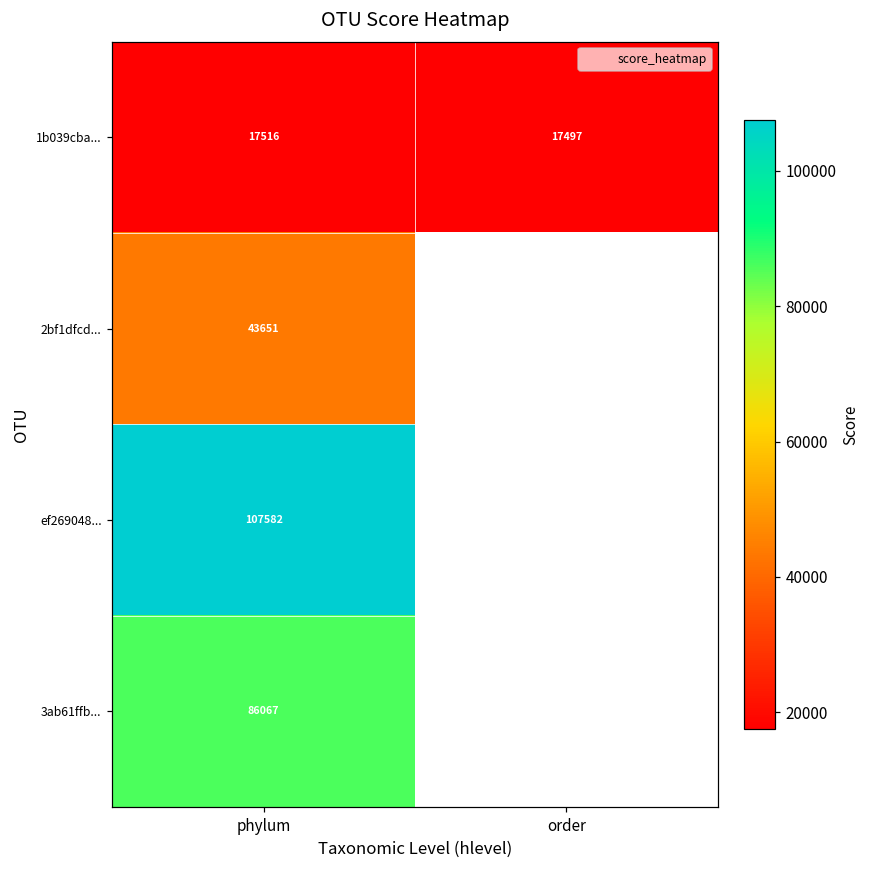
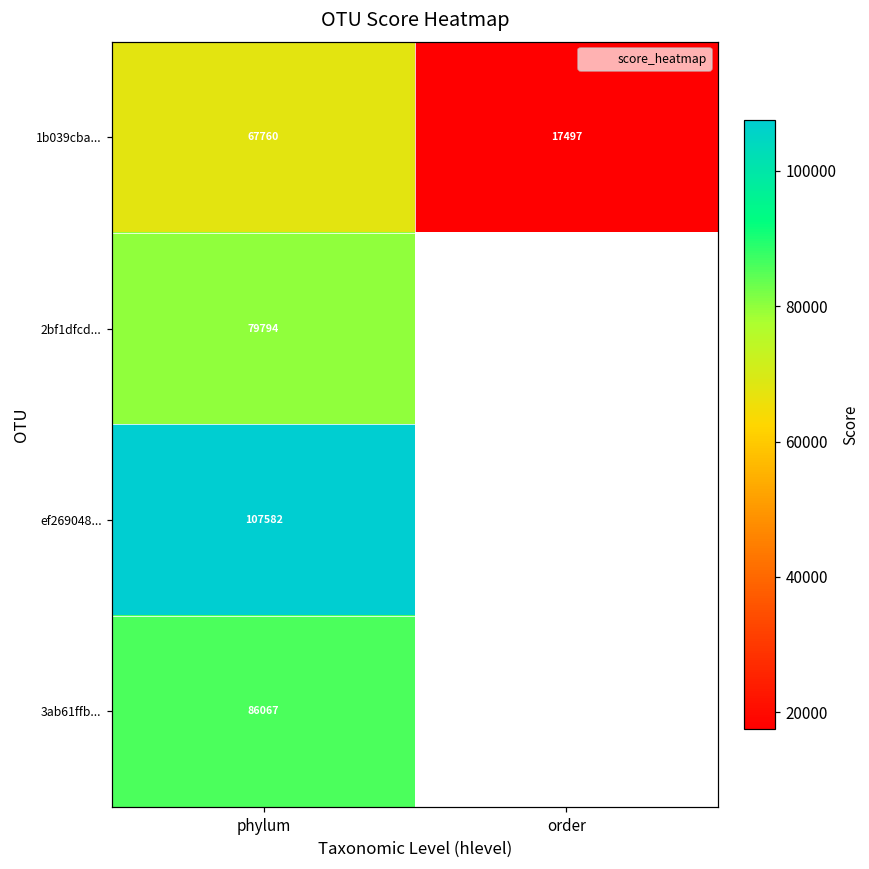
1b039cba..., phylum: 17516 -> 67760
2bf1dfcd..., phylum: 43651 -> 79794
